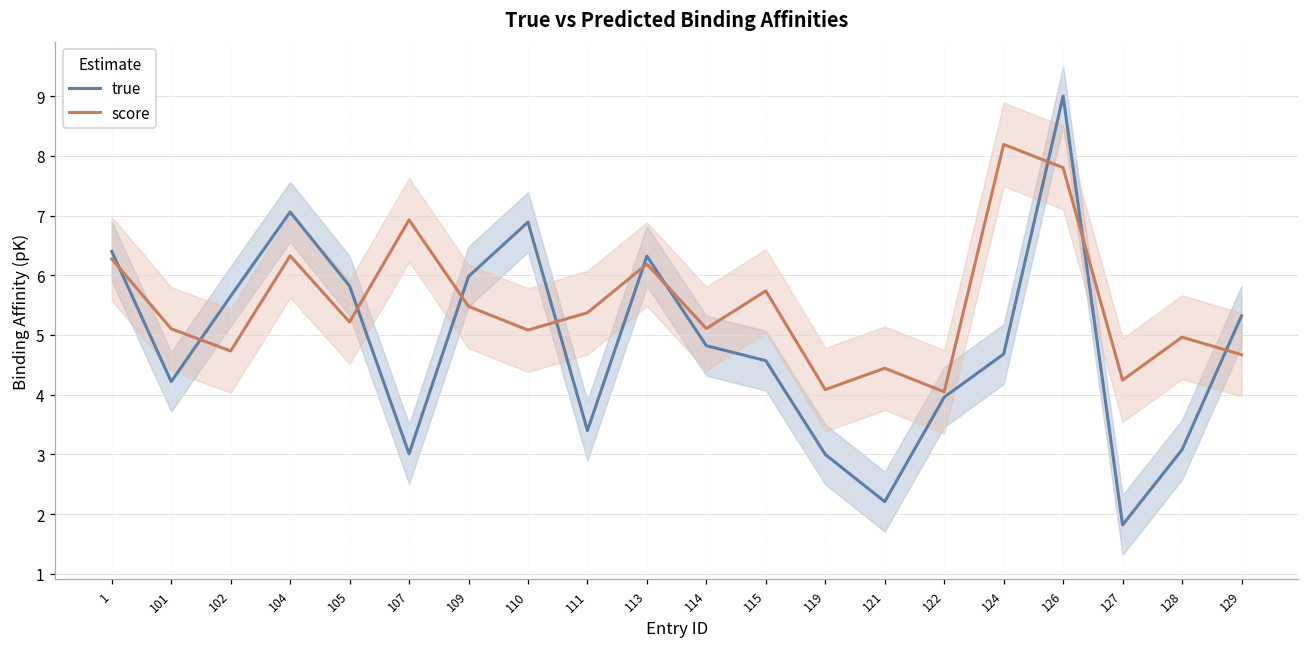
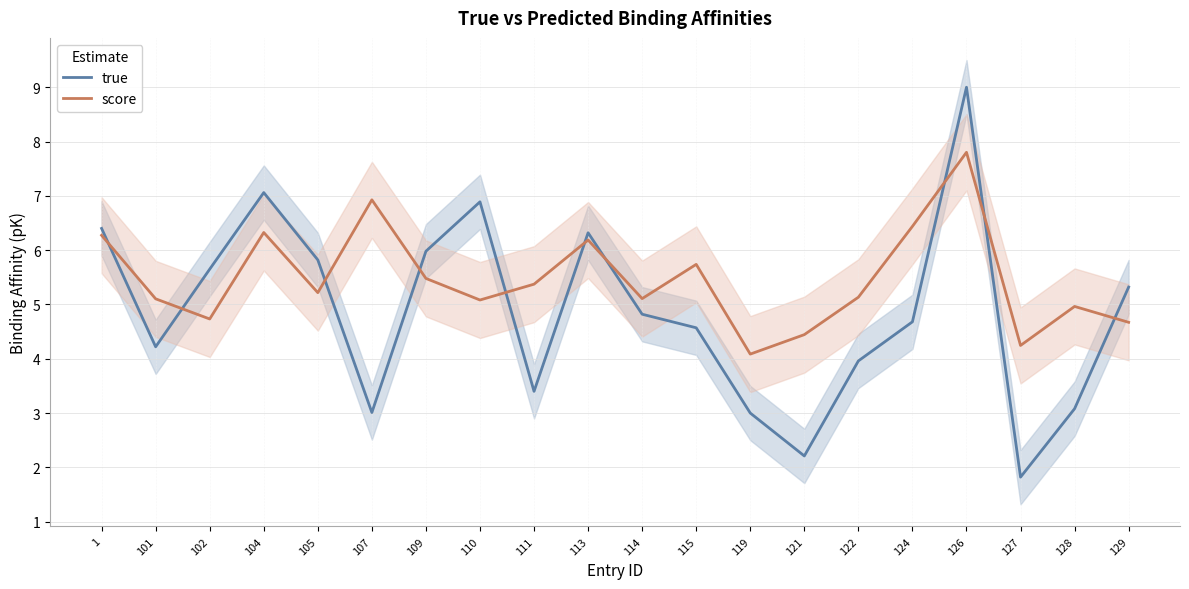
score, 122: 4.0 -> 5.1
score, 124: 8.2 -> 6.4
